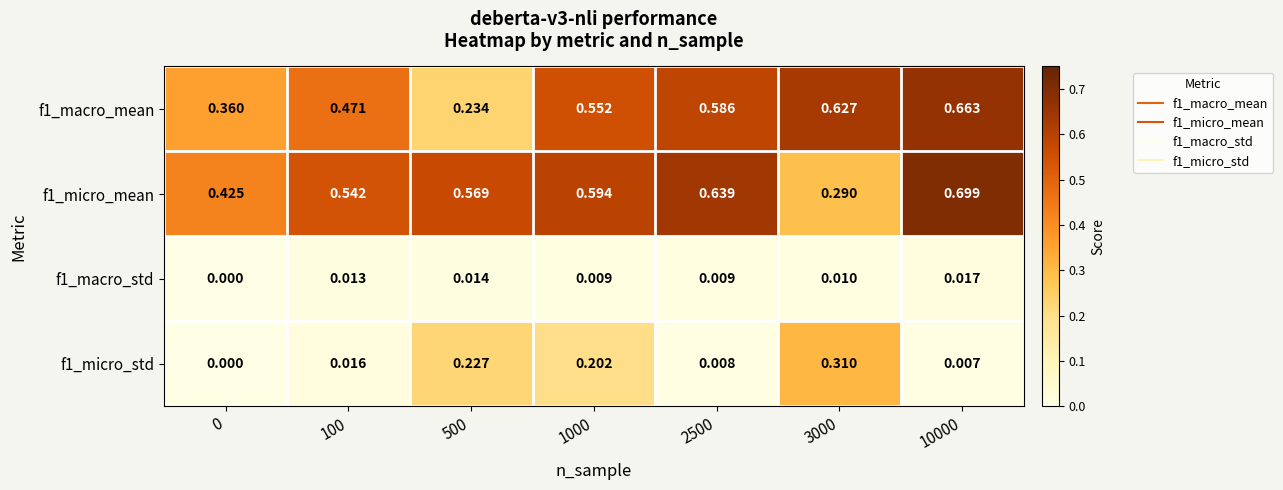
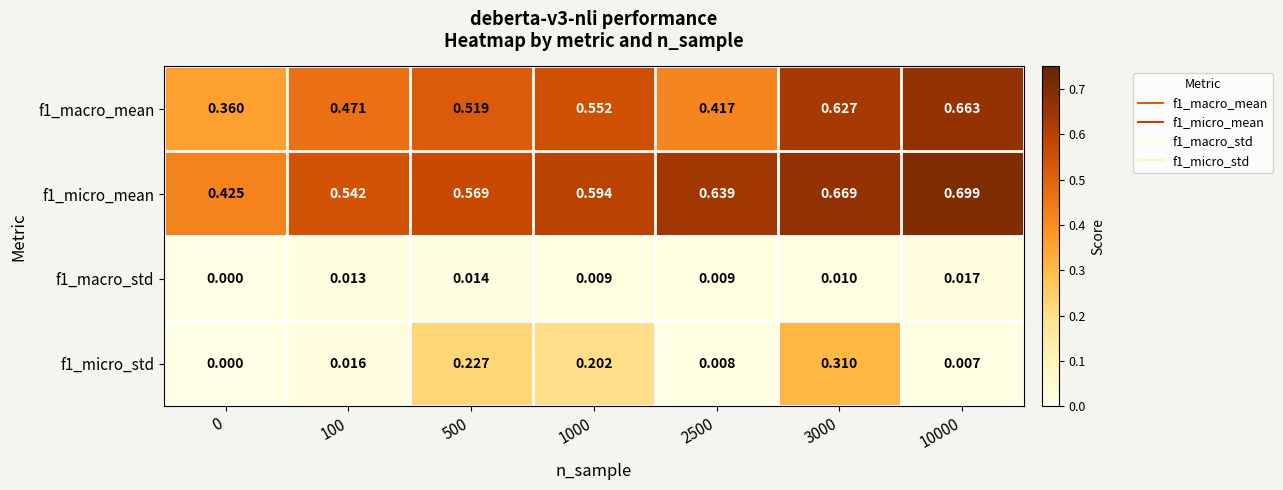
f1_macro_mean, 500: 0.234 -> 0.519
f1_macro_mean, 2500: 0.586 -> 0.417
f1_micro_mean, 3000: 0.290 -> 0.669
